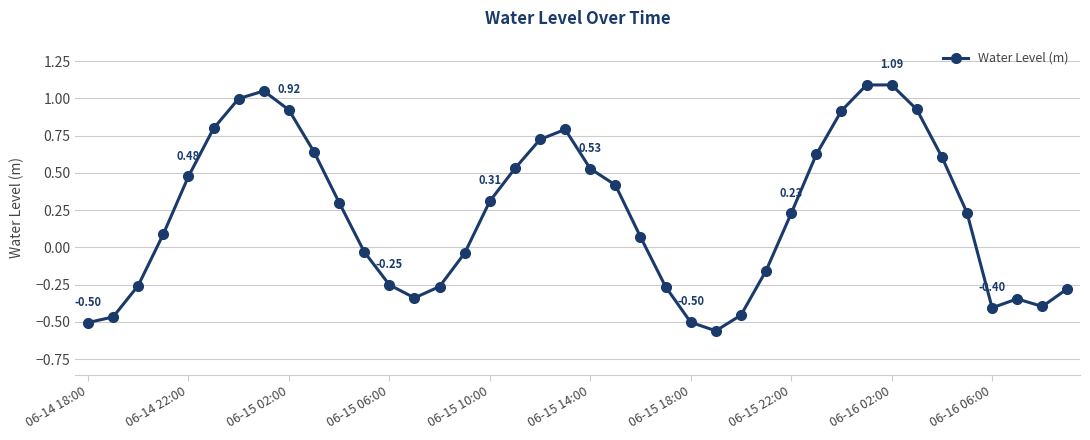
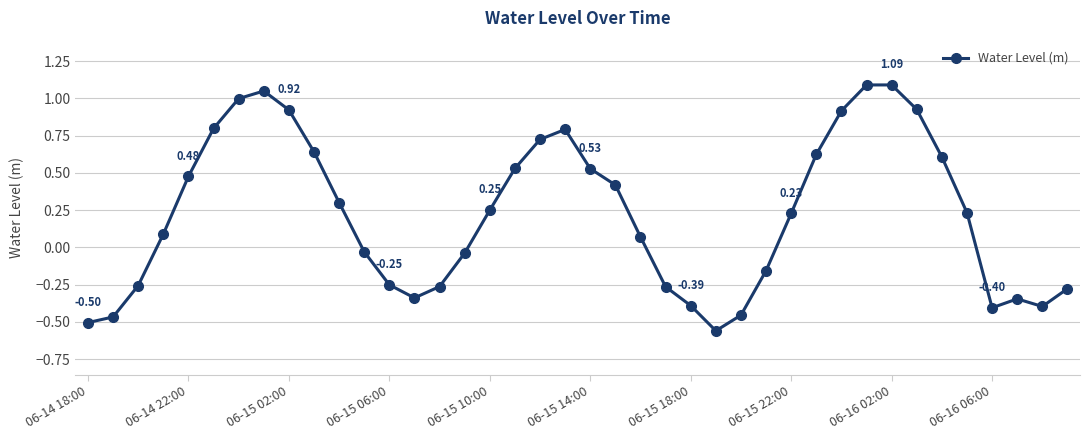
06-15 10:00: 0.31 -> 0.25
06-15 18:00: -0.50 -> -0.39
